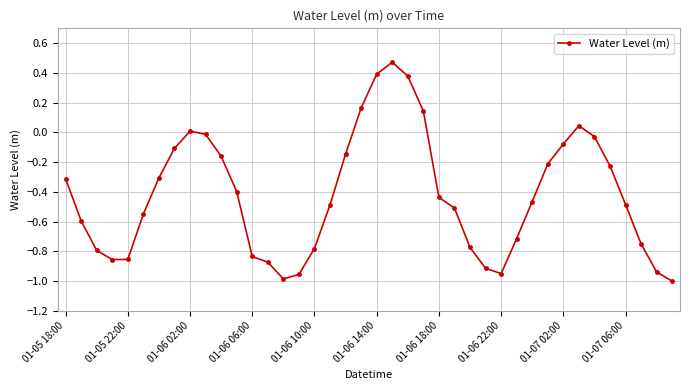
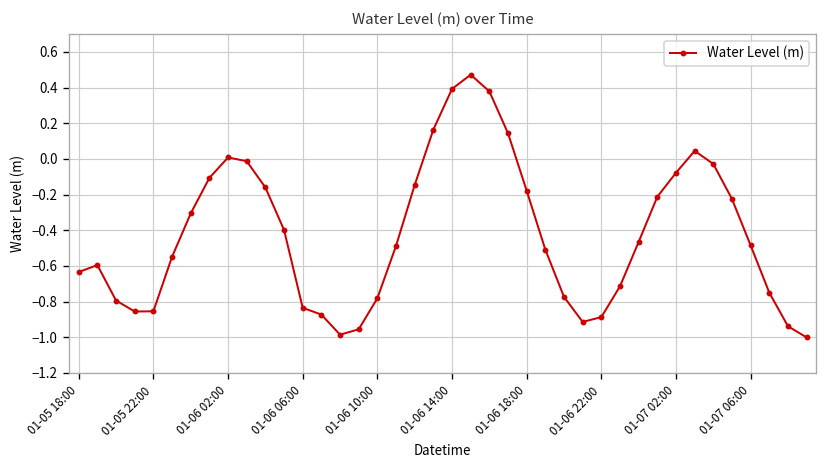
01-05 18:00: -0.31 -> -0.63
01-06 18:00: -0.44 -> -0.18
01-06 22:00: -0.95 -> -0.89
